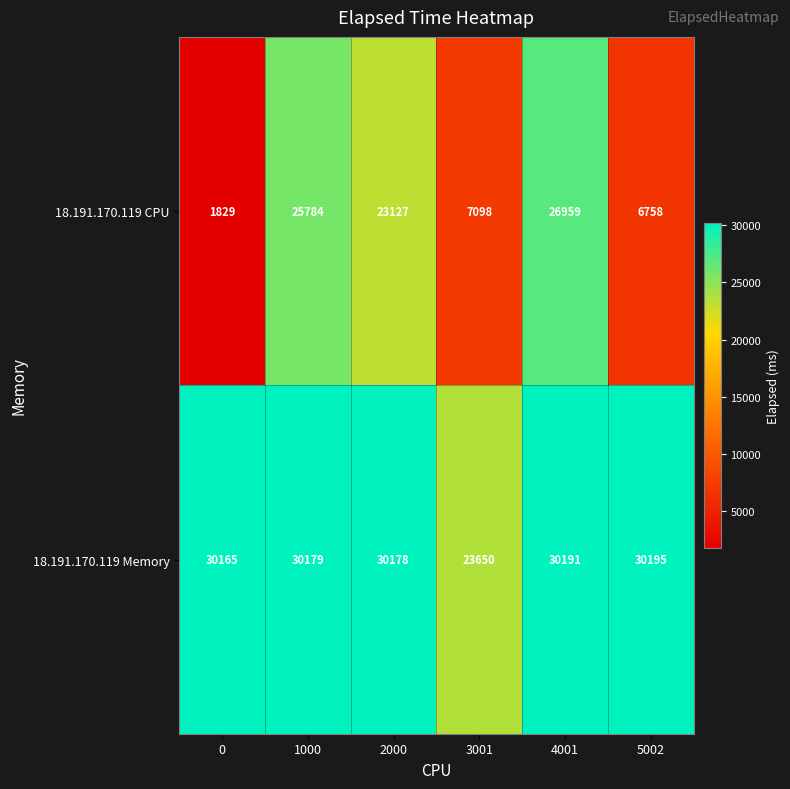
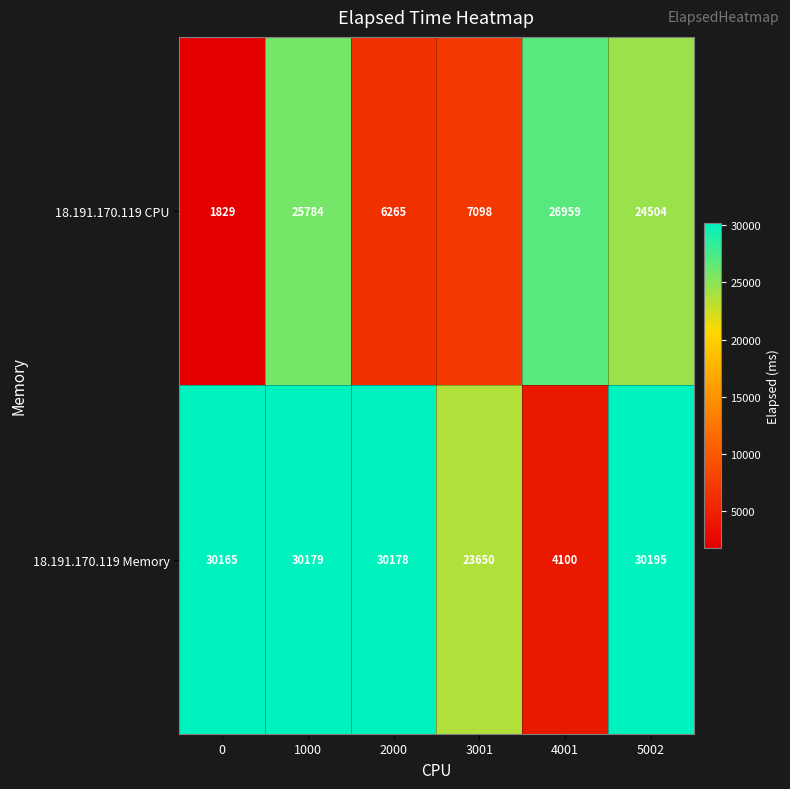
18.191.170.119 CPU, 2000: 23127 -> 6265
18.191.170.119 CPU, 5002: 6758 -> 24504
18.191.170.119 Memory, 4001: 30191 -> 4100
